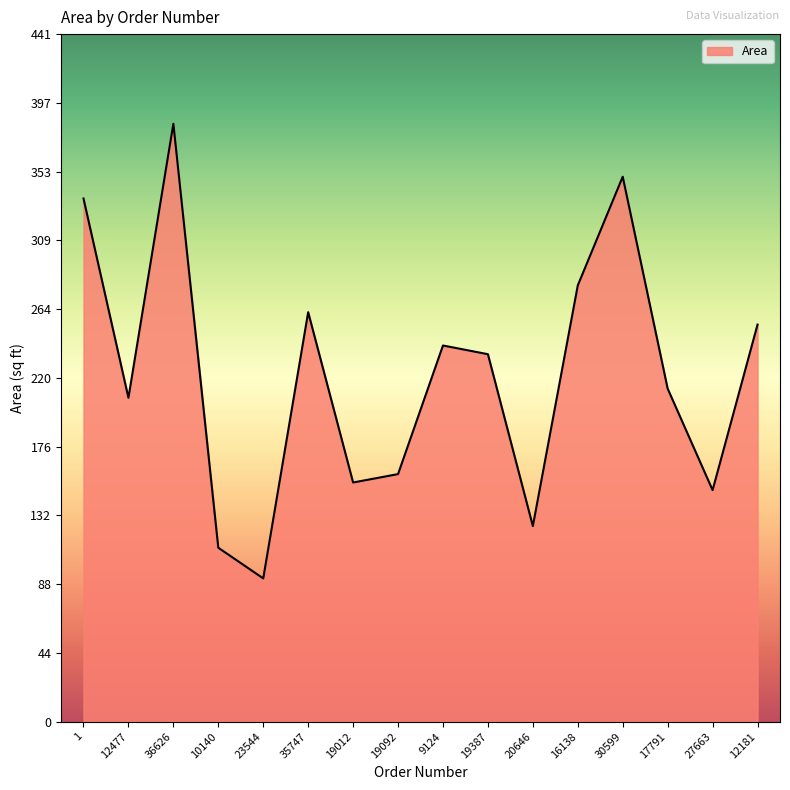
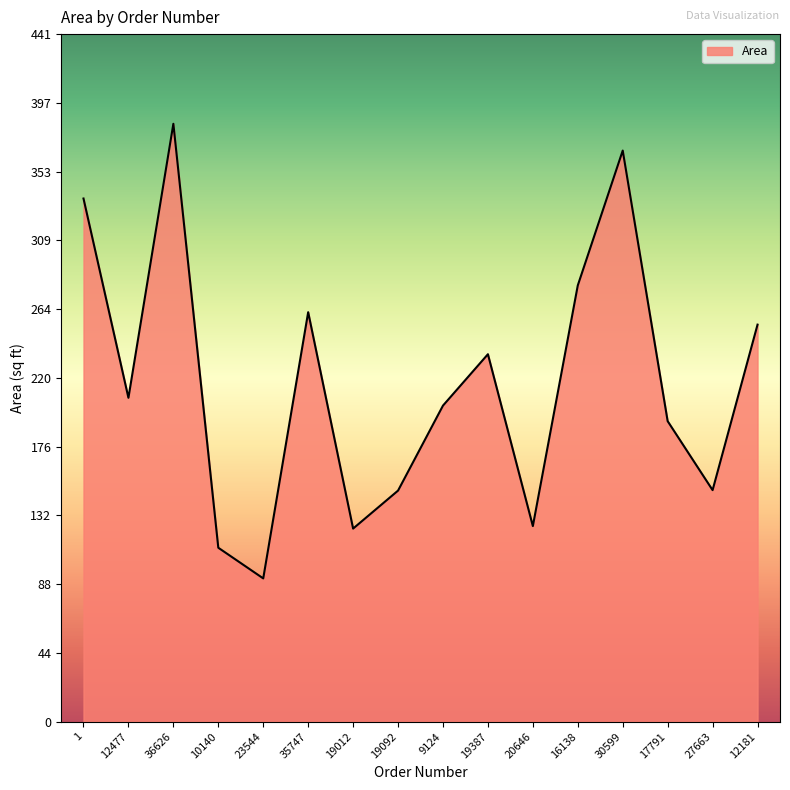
19012: 154 -> 124
19092: 159 -> 148
9124: 242 -> 203
30599: 350 -> 367
17791: 214 -> 193
